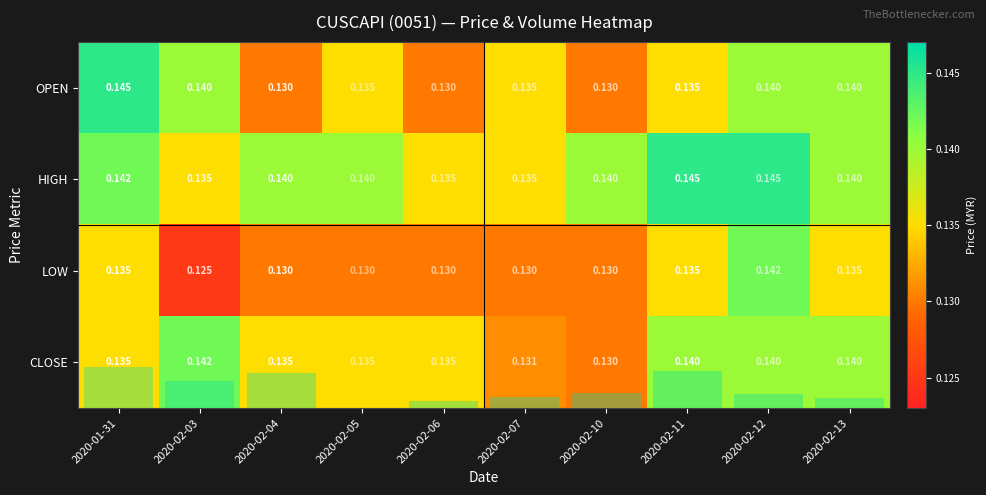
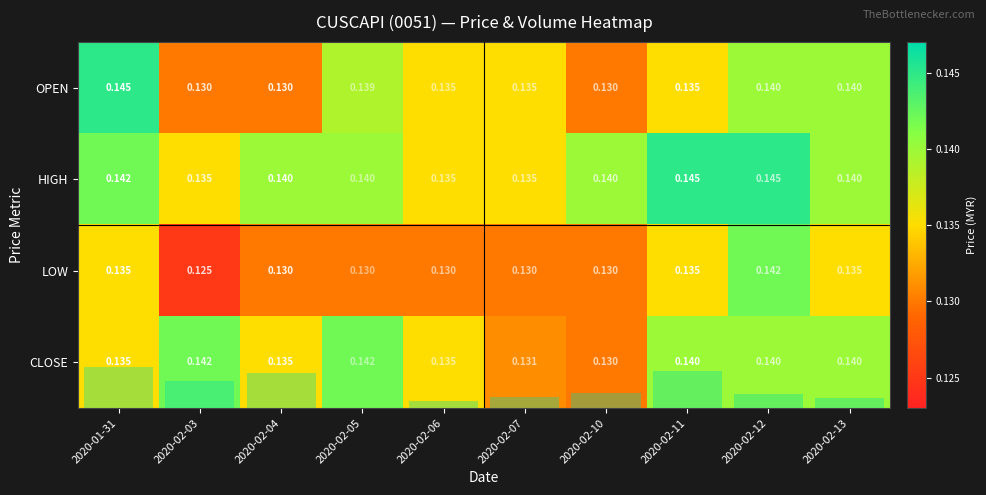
OPEN, 2020-02-03: 0.140 -> 0.130
OPEN, 2020-02-05: 0.135 -> 0.139
OPEN, 2020-02-06: 0.130 -> 0.135
CLOSE, 2020-02-05: 0.135 -> 0.142
